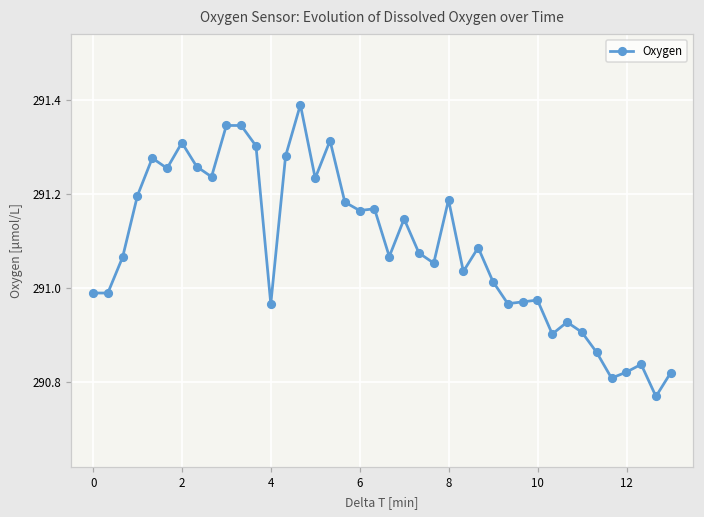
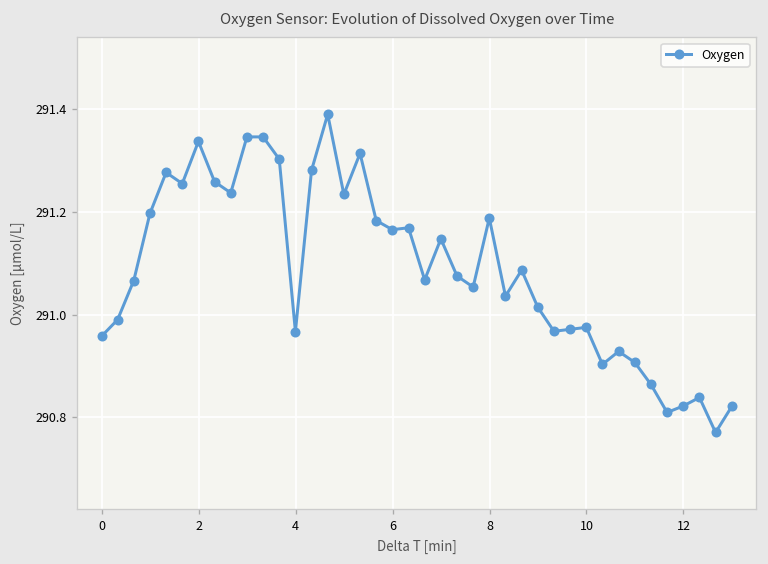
0: 290.99 -> 290.96
2: 291.31 -> 291.34
